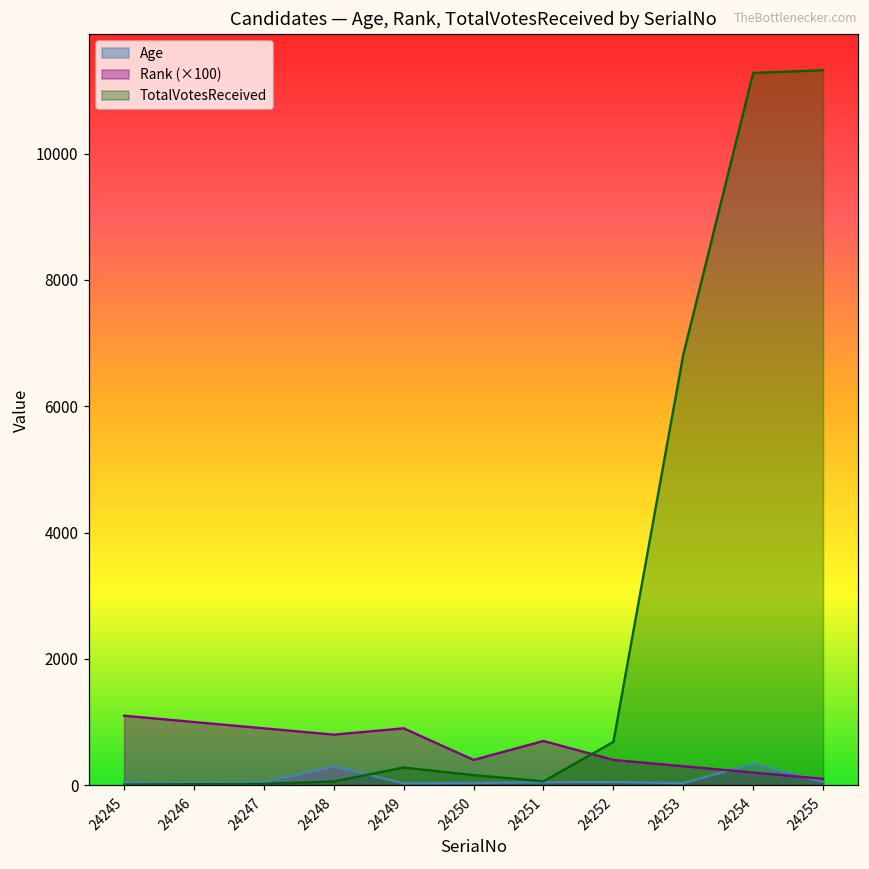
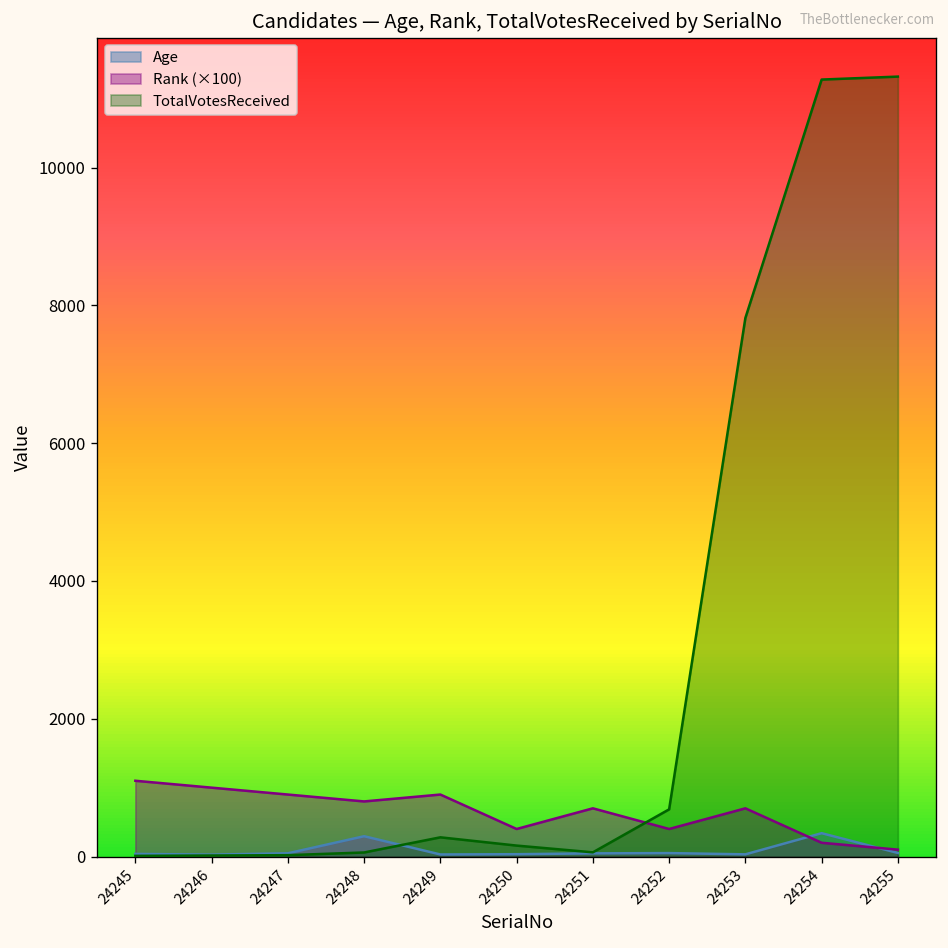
Rank (×100), 24253: 300 -> 700
TotalVotesReceived, 24253: 6800 -> 7800
